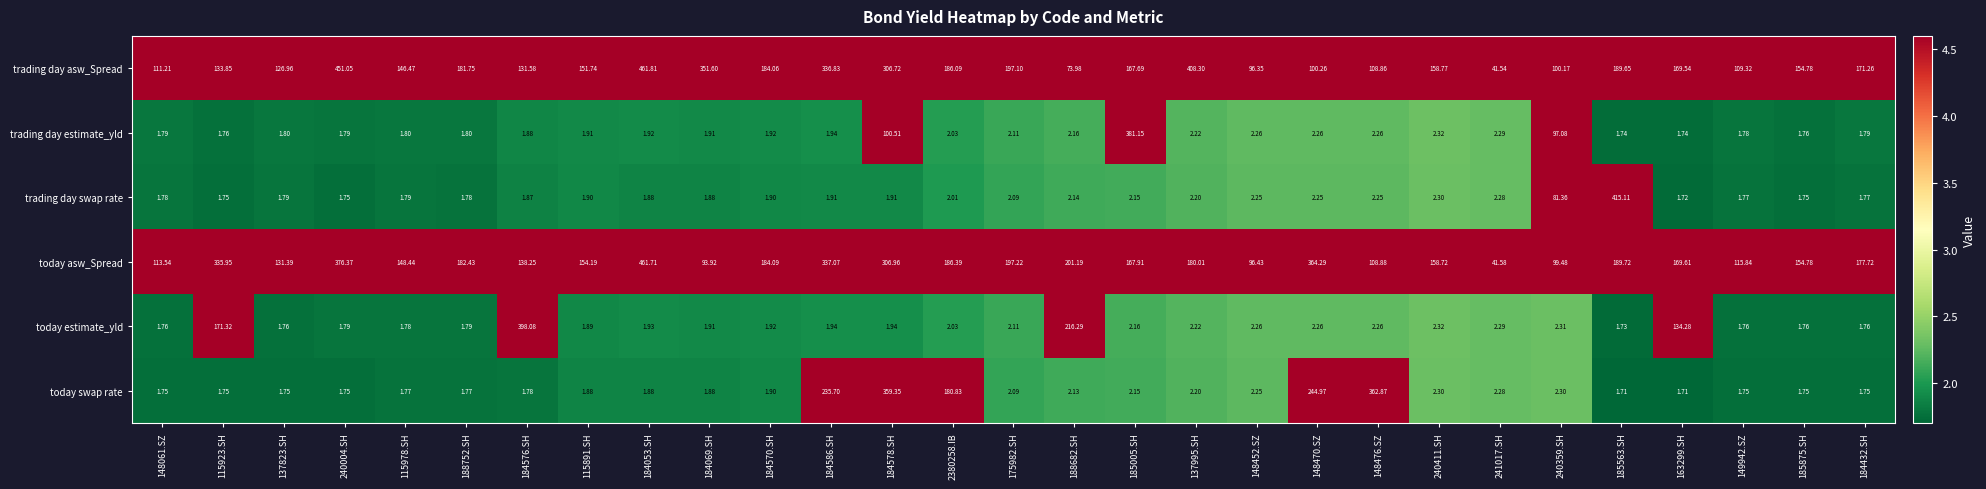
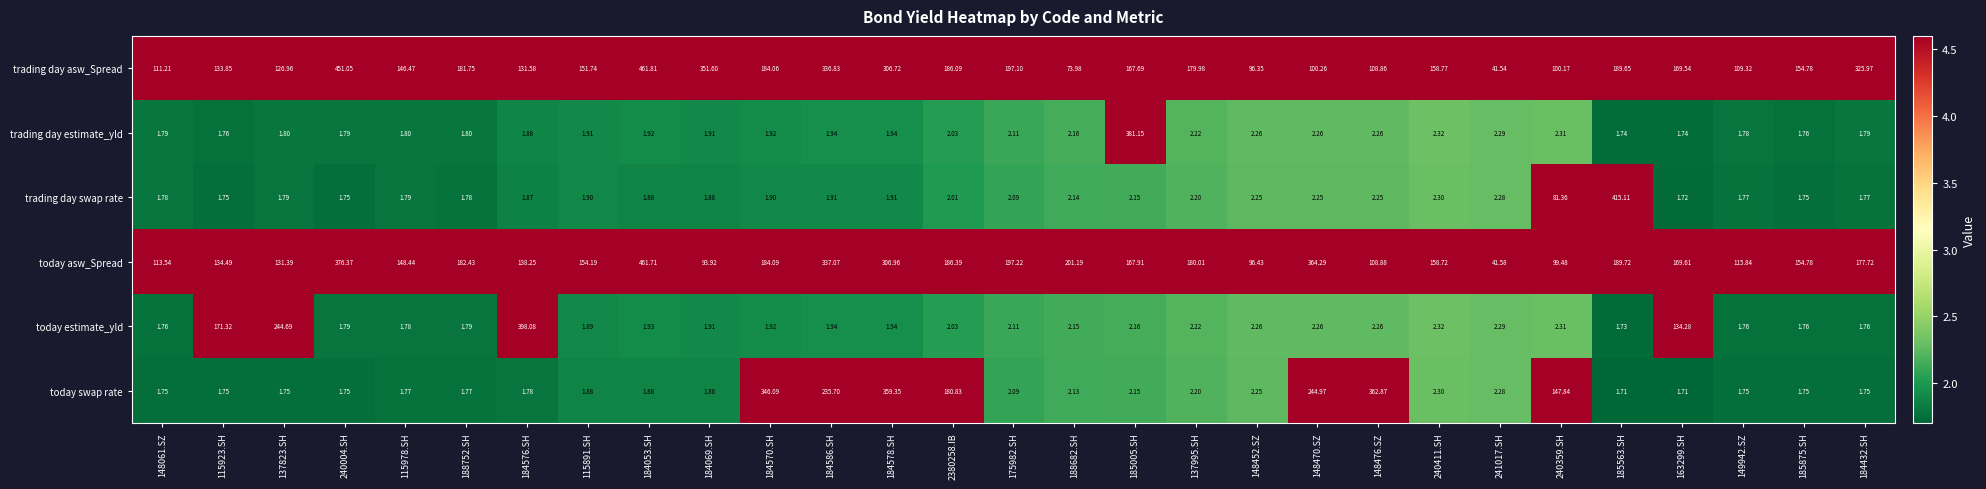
trading day asw_Spread, 137995.SH: 408.30 -> 179.98
trading day asw_Spread, 184432.SH: 171.26 -> 325.97
trading day estimate_yld, 184578.SH: 100.51 -> 1.94
trading day estimate_yld, 240359.SH: 97.08 -> 2.31
today asw_Spread, 115923.SH: 335.95 -> 134.49
today estimate_yld, 137823.SH: 1.76 -> 244.69
today estimate_yld, 188682.SH: 216.29 -> 2.15
today swap rate, 184570.SH: 1.90 -> 346.09
today swap rate, 240359.SH: 2.30 -> 147.84
